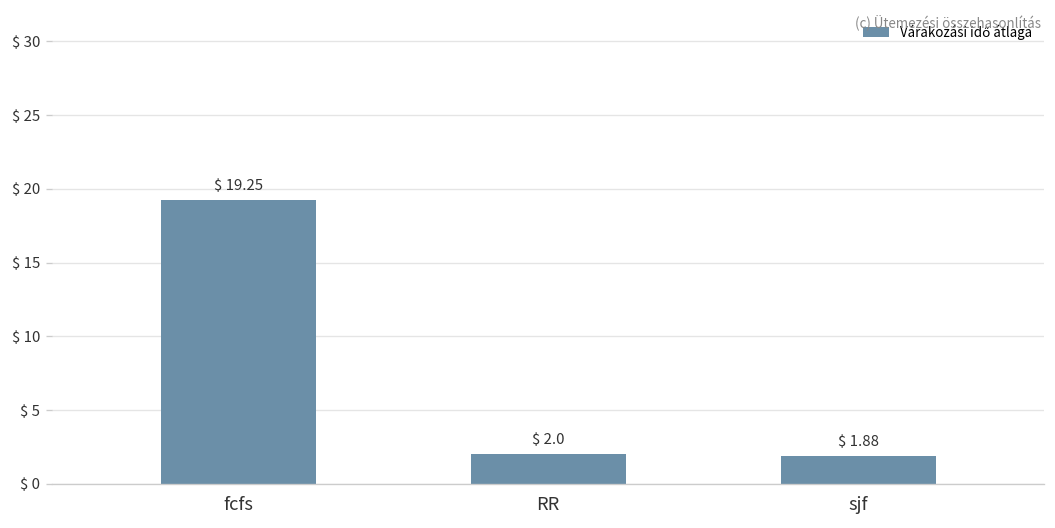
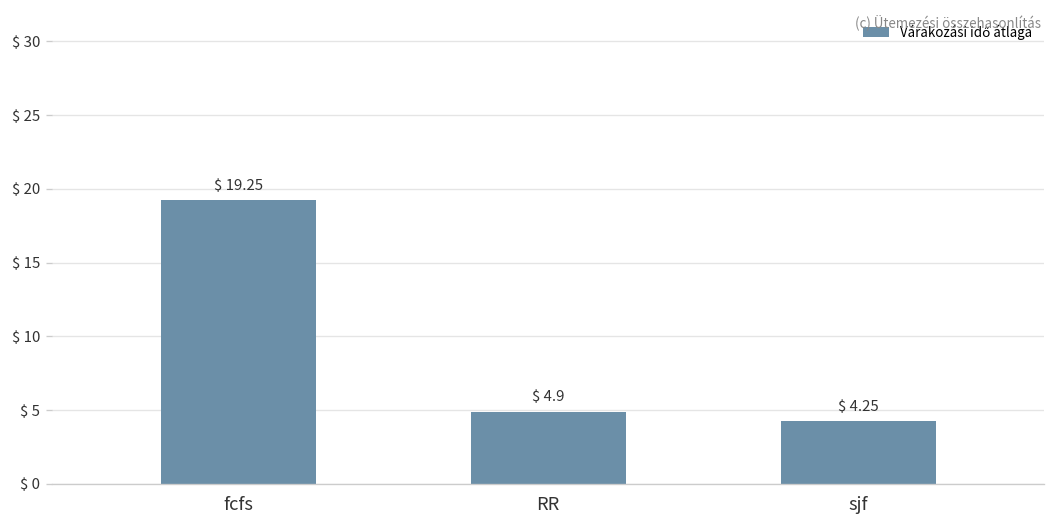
RR: 2.0 -> 4.9
sjf: 1.88 -> 4.25
